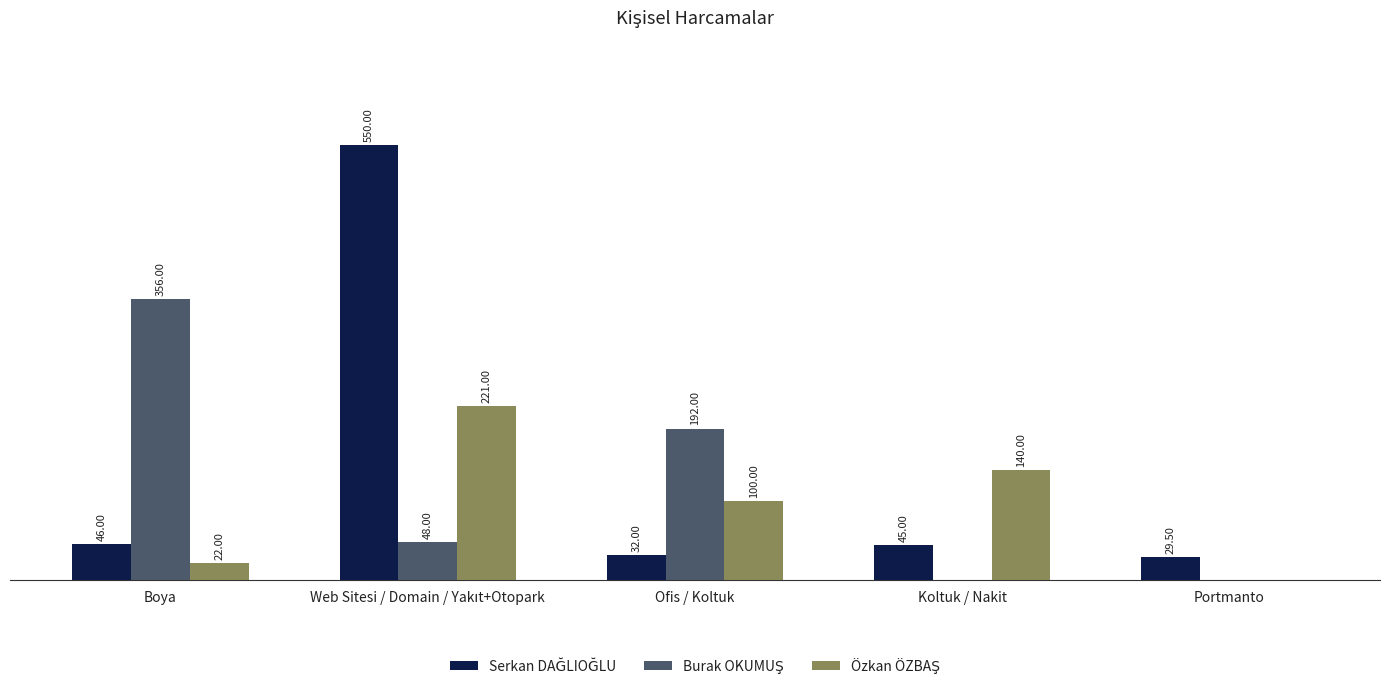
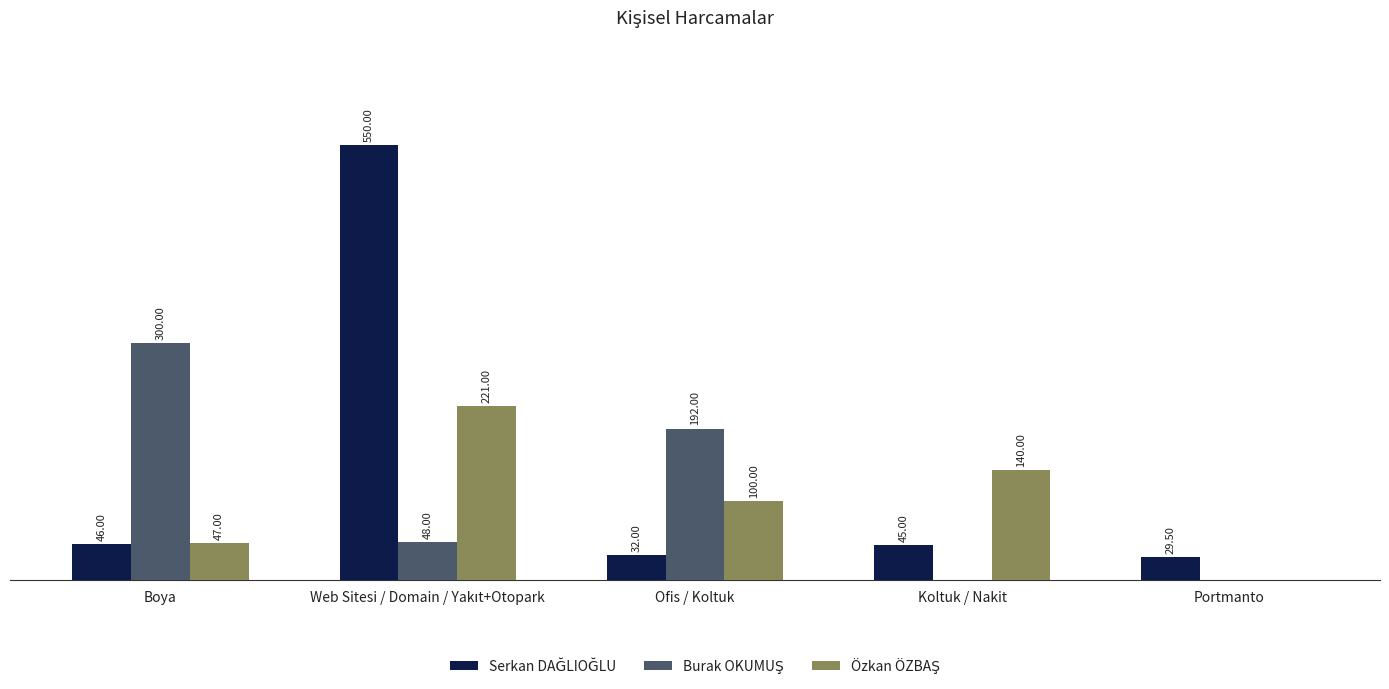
Burak OKUMUŞ, Boya: 356.00 -> 300.00
Özkan ÖZBAŞ, Boya: 22.00 -> 47.00
